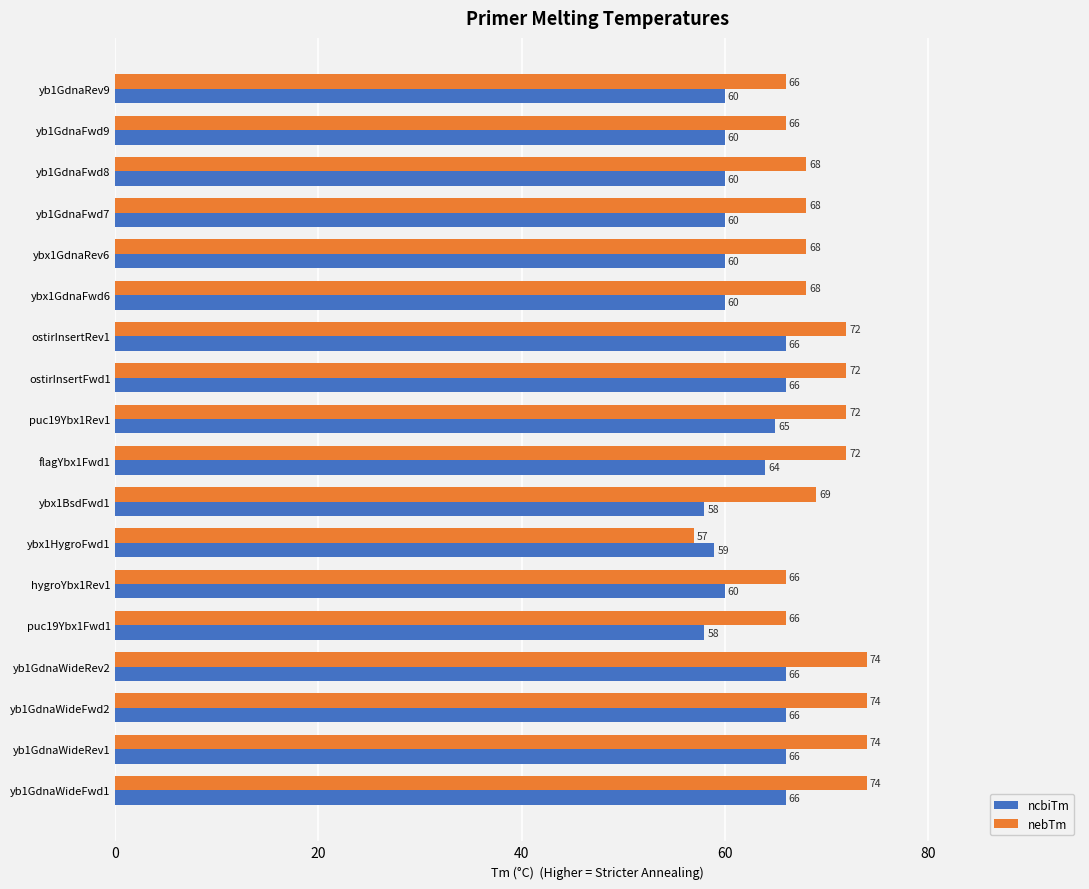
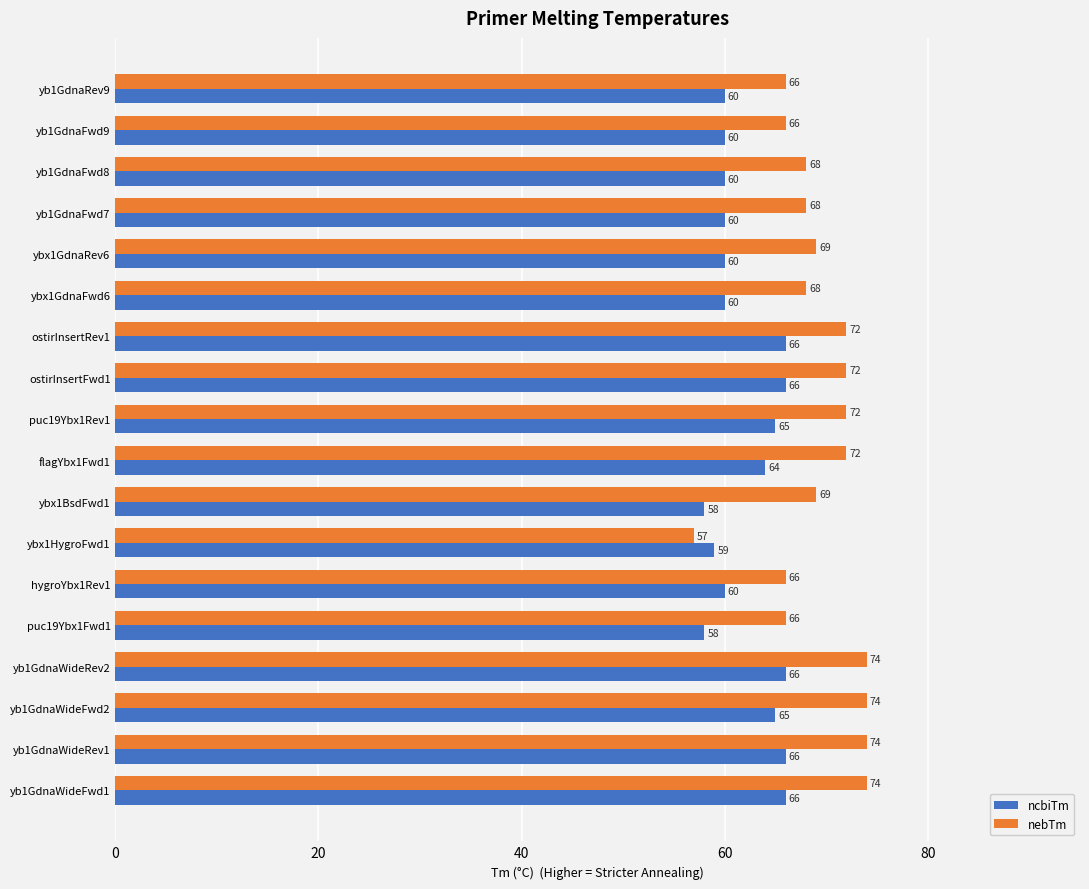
nebTm, ybx1GdnaRev6: 68 -> 69
ncbiTm, yb1GdnaWideFwd2: 66 -> 65
